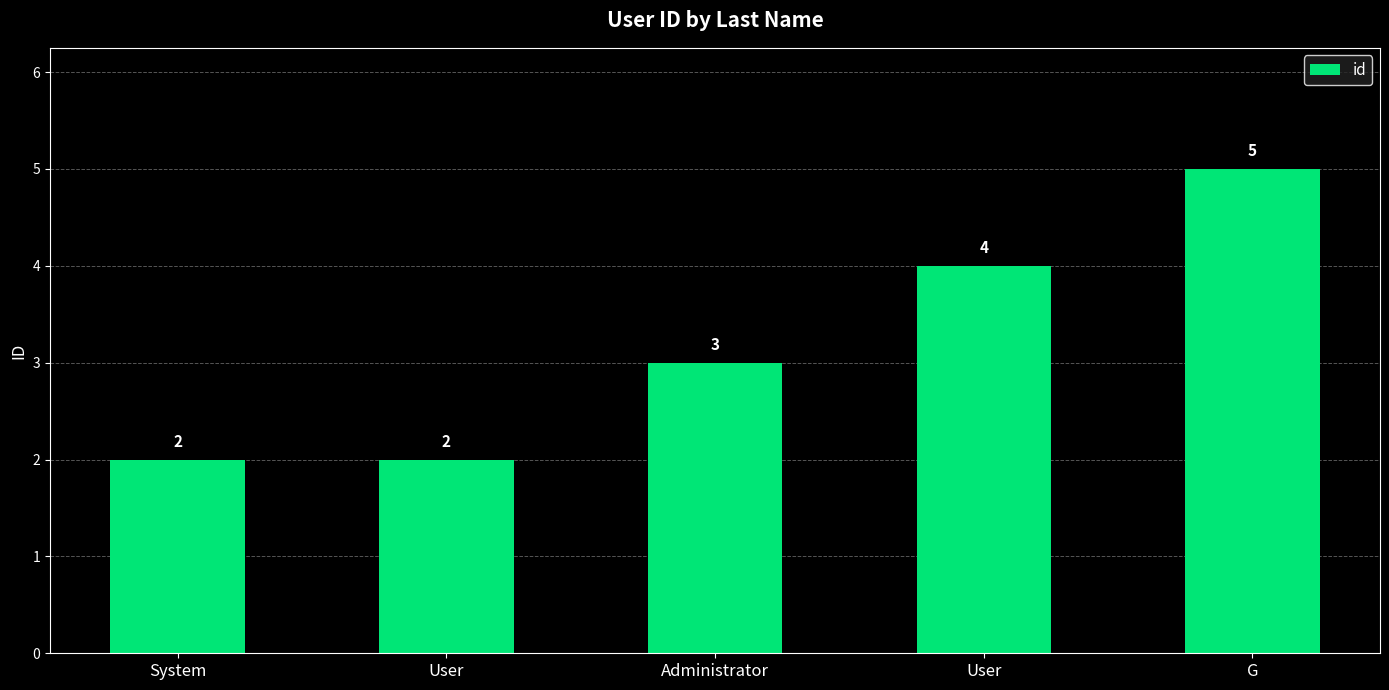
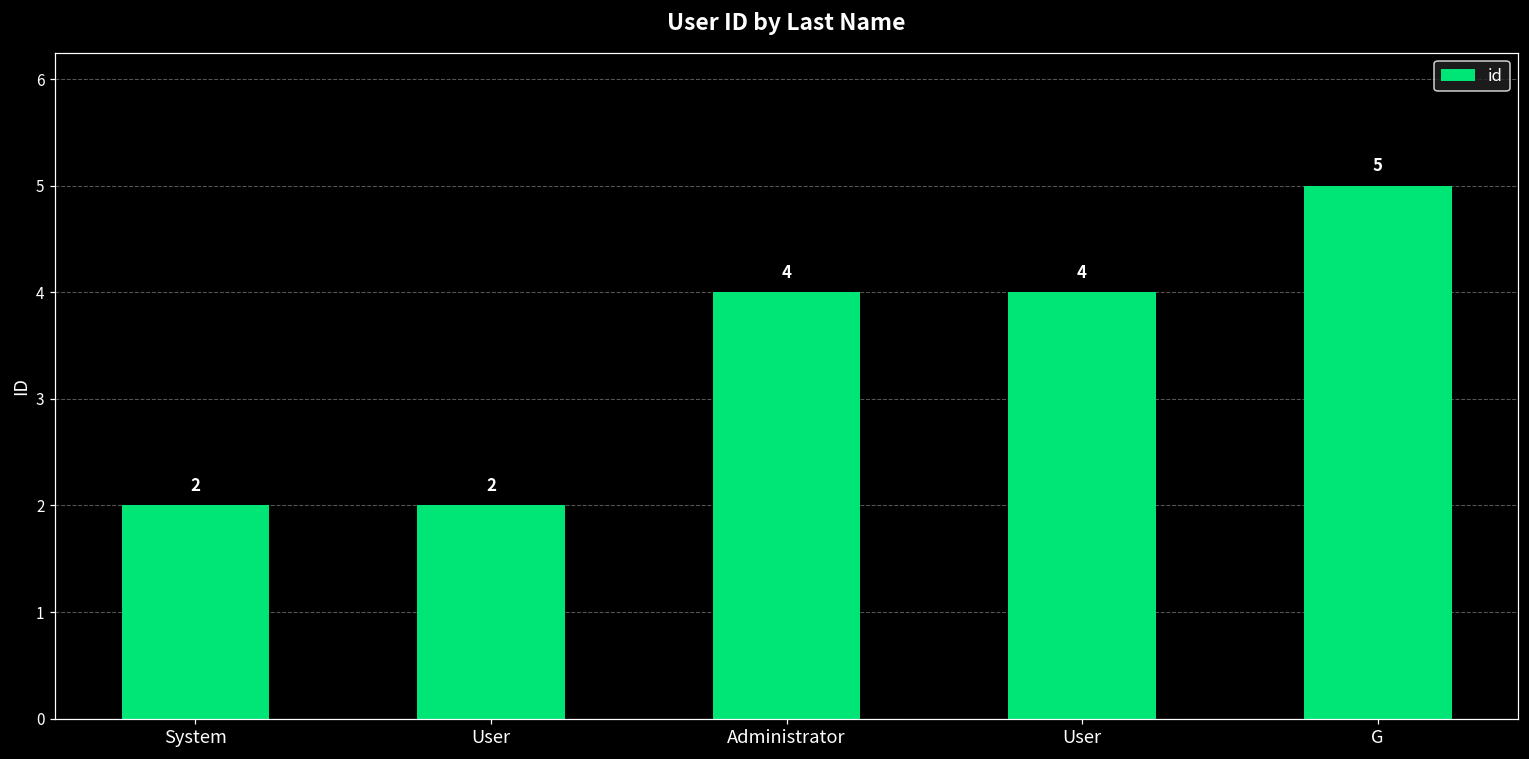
Administrator: 3 -> 4
